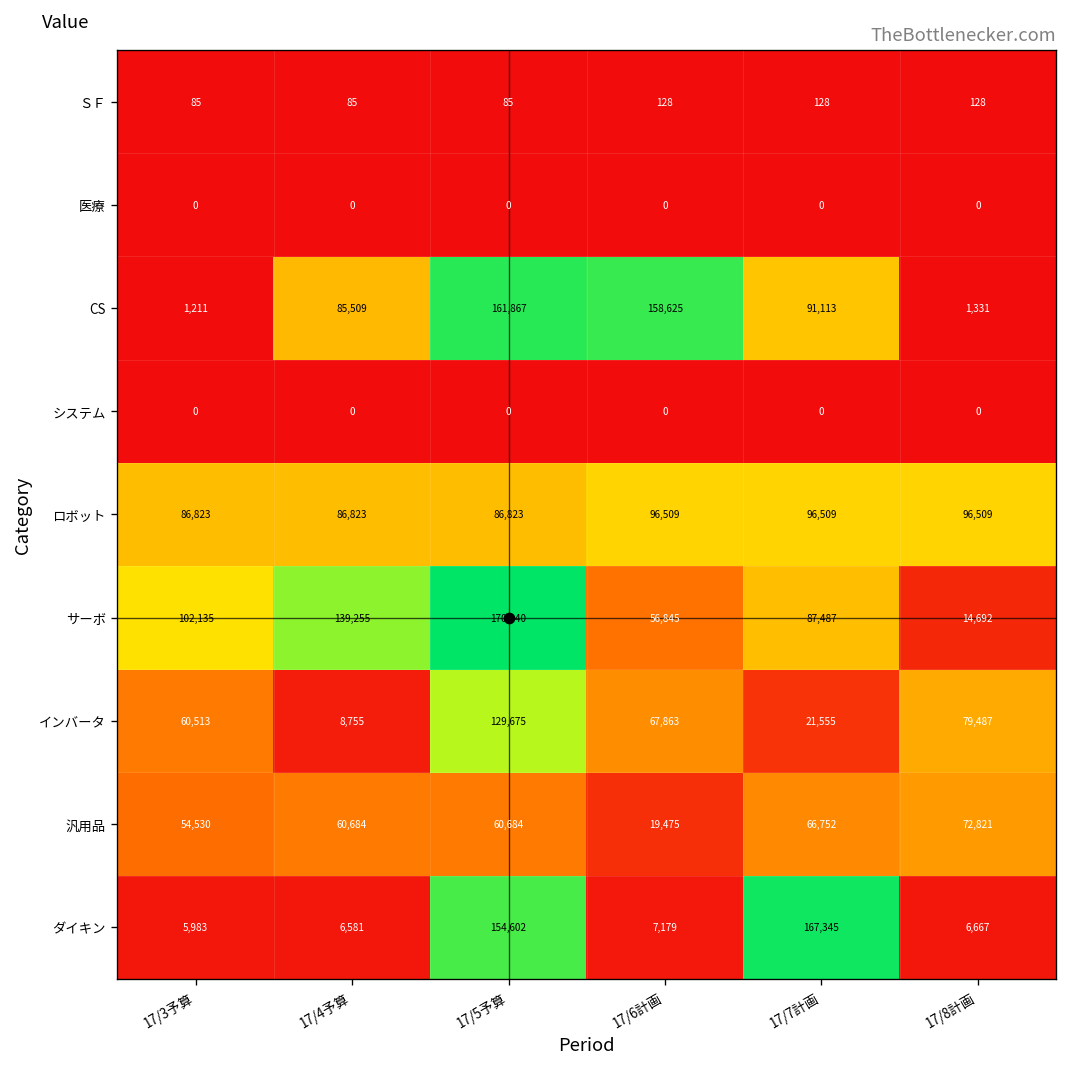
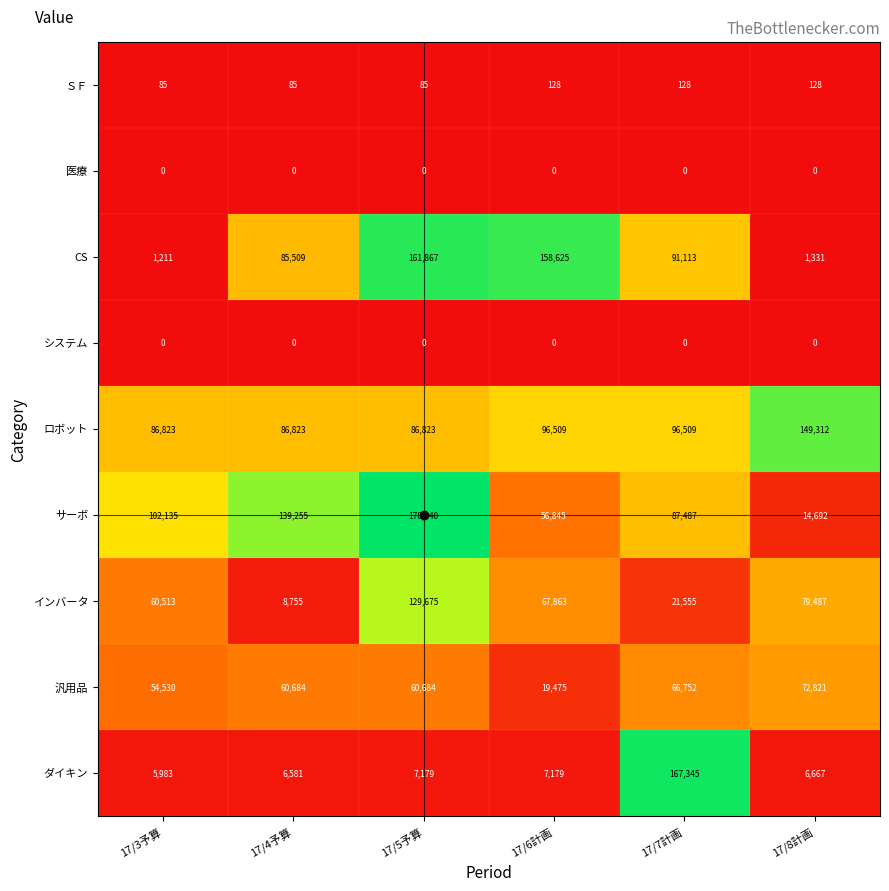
ロボット, 17/8計画: 96,509 -> 149,312
ダイキン, 17/5予算: 154,602 -> 7,179
